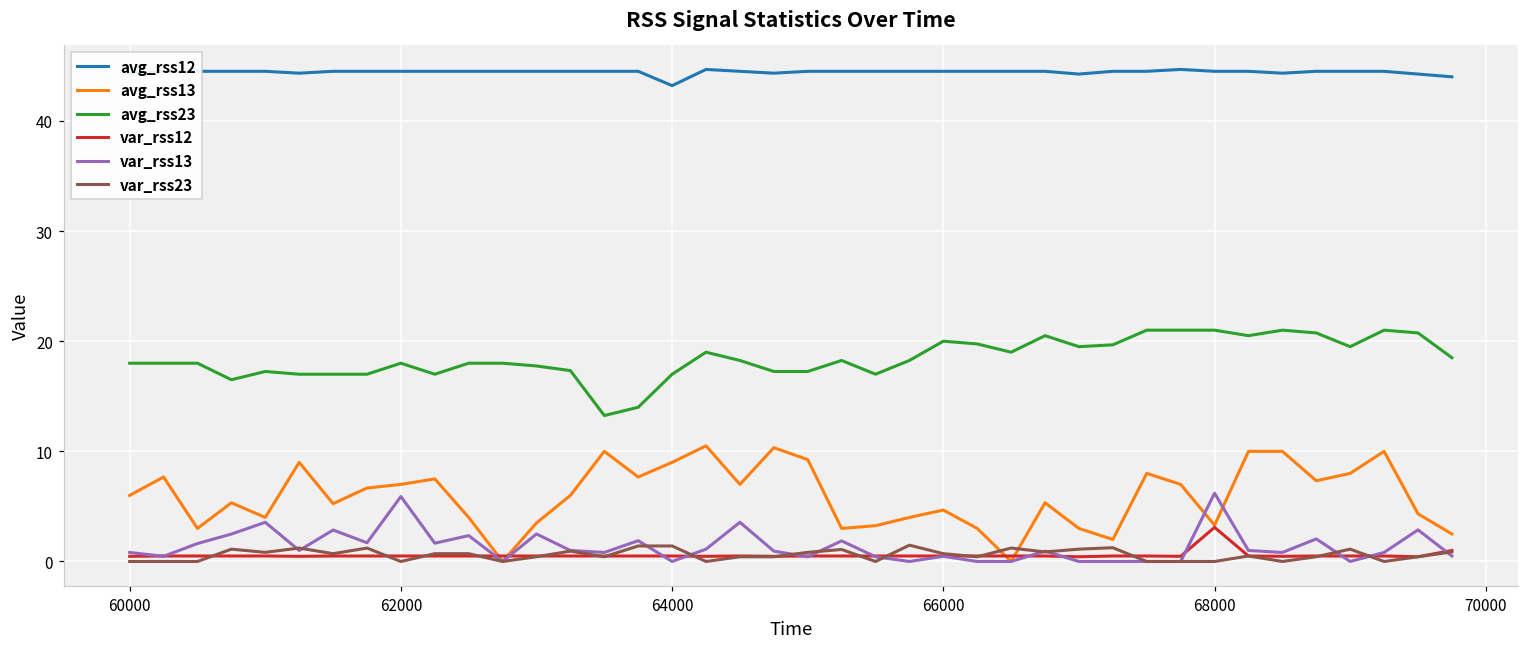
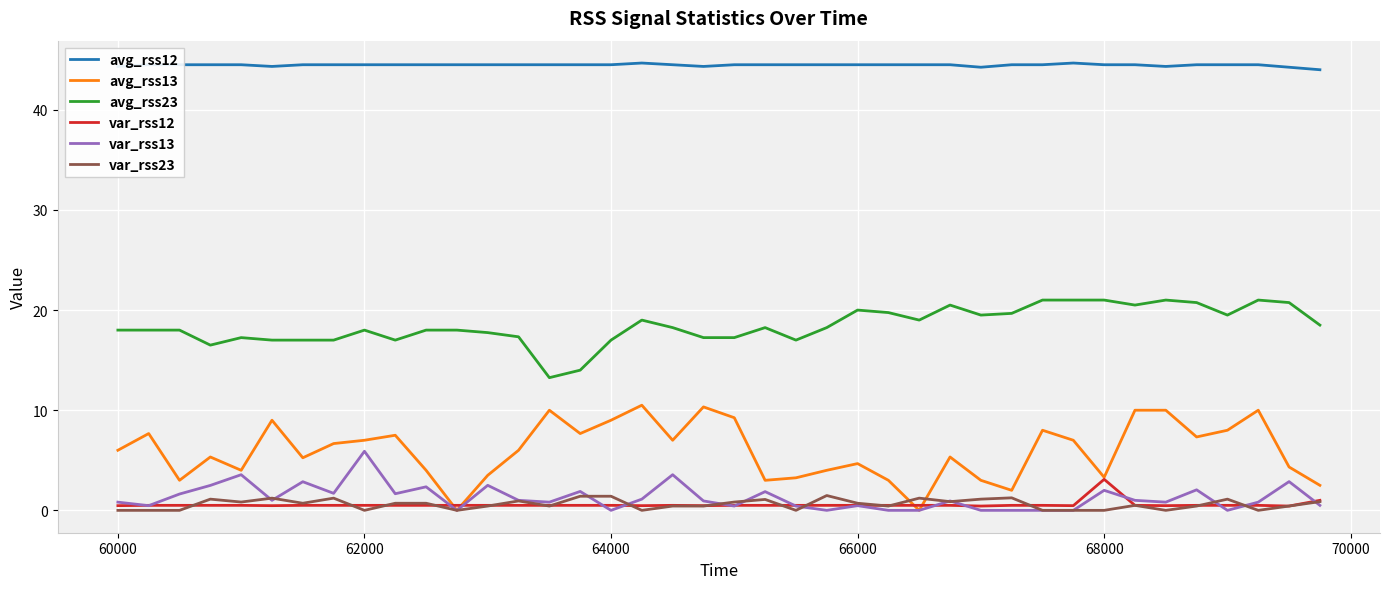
avg_rss12, 64000: 43.2 -> 44.5
var_rss13, 68000: 6.2 -> 2.0
